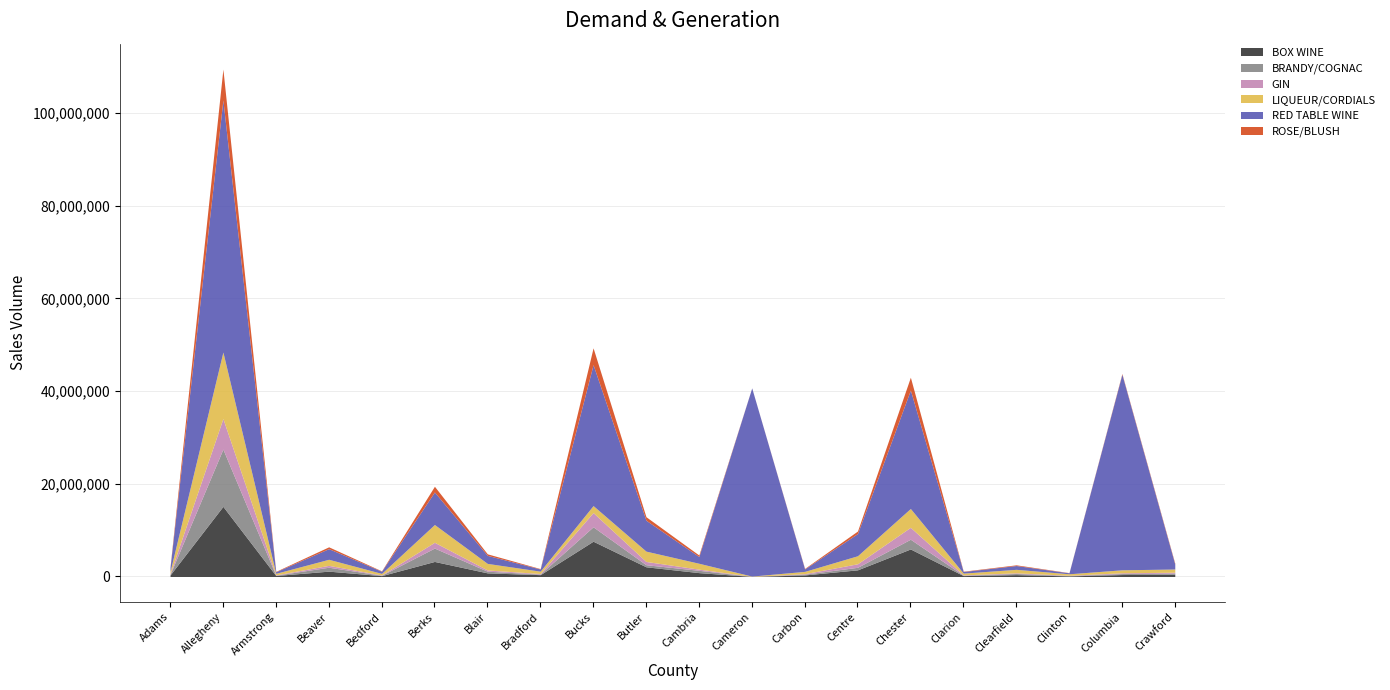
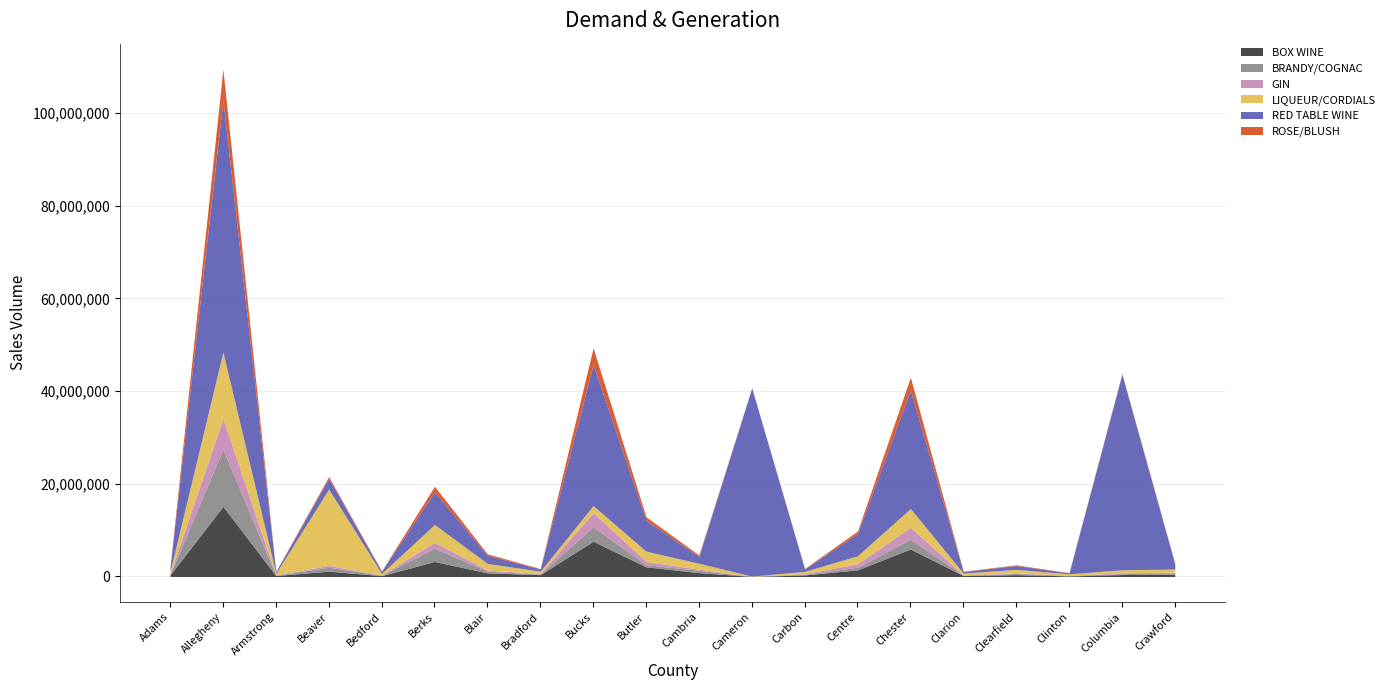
LIQUEUR/CORDIALS, Beaver: 1,000,000 -> 16,000,000
